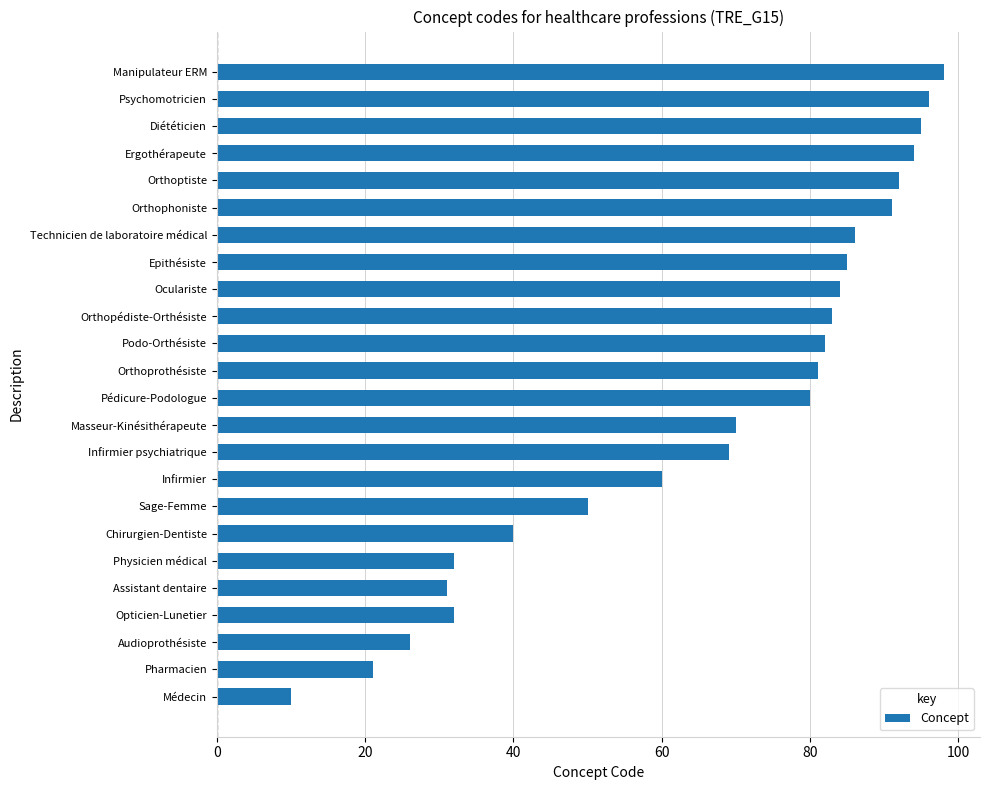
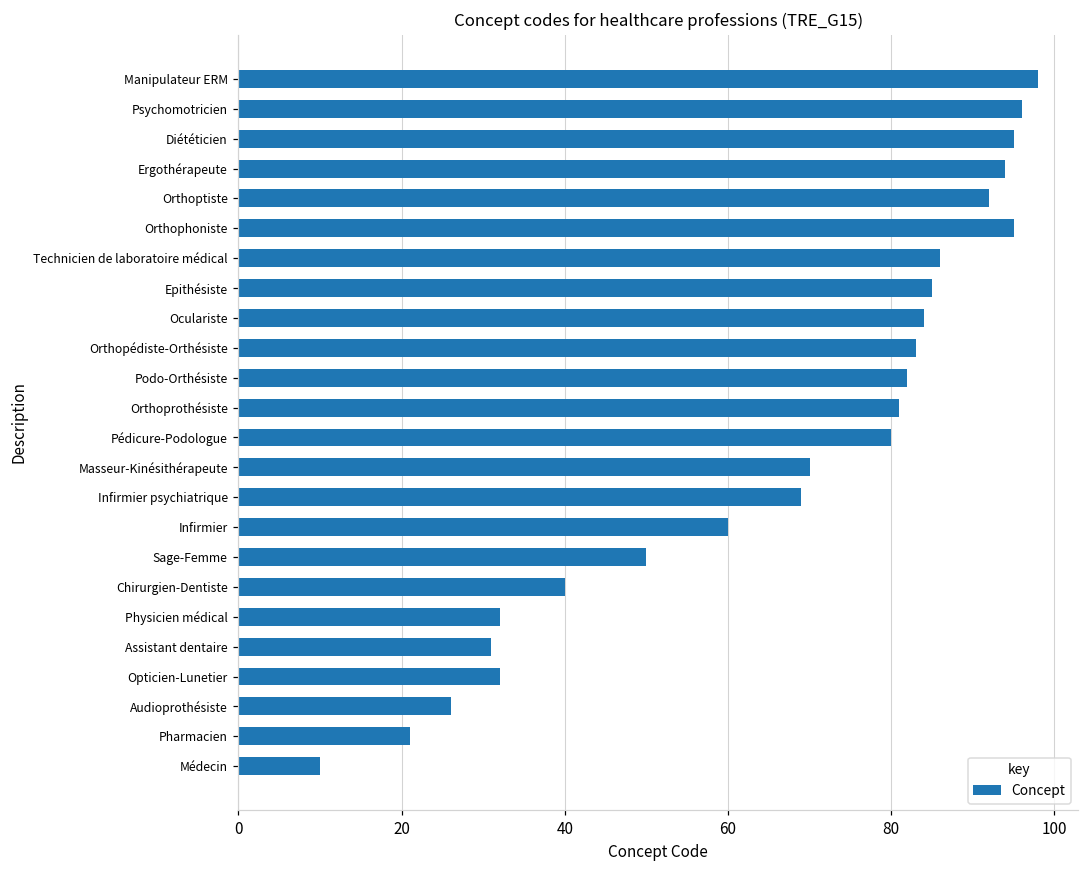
Orthophoniste: 91 -> 95
